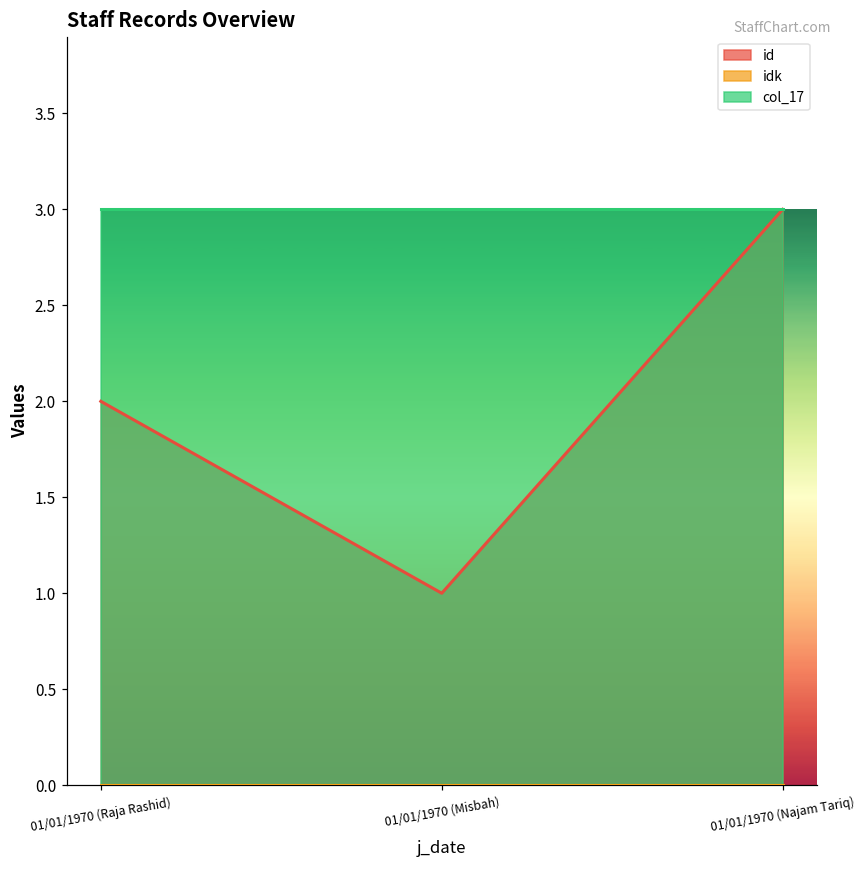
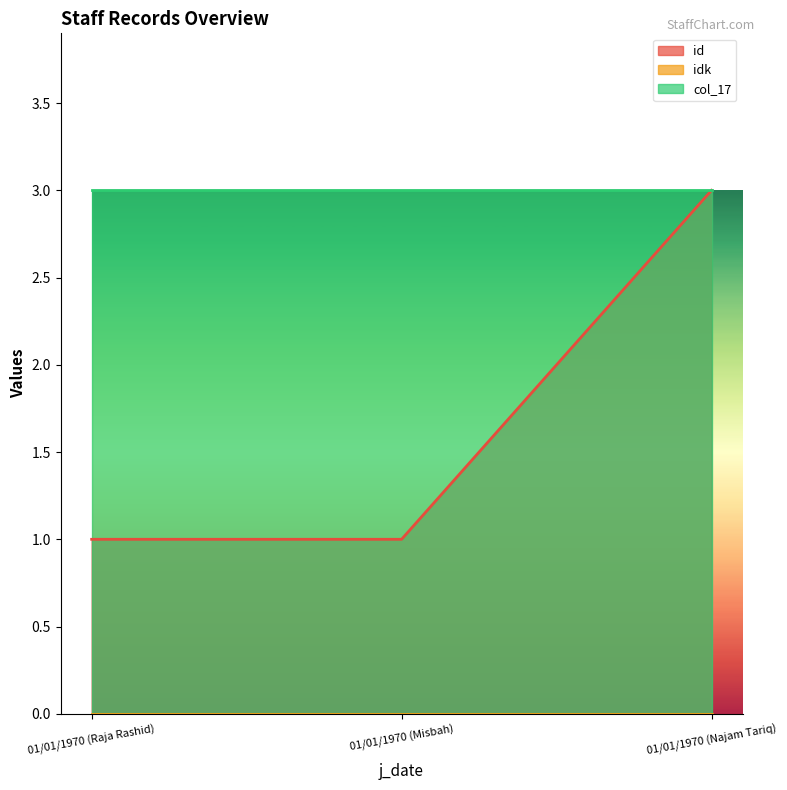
id, 01/01/1970 (Raja Rashid): 2 -> 1
